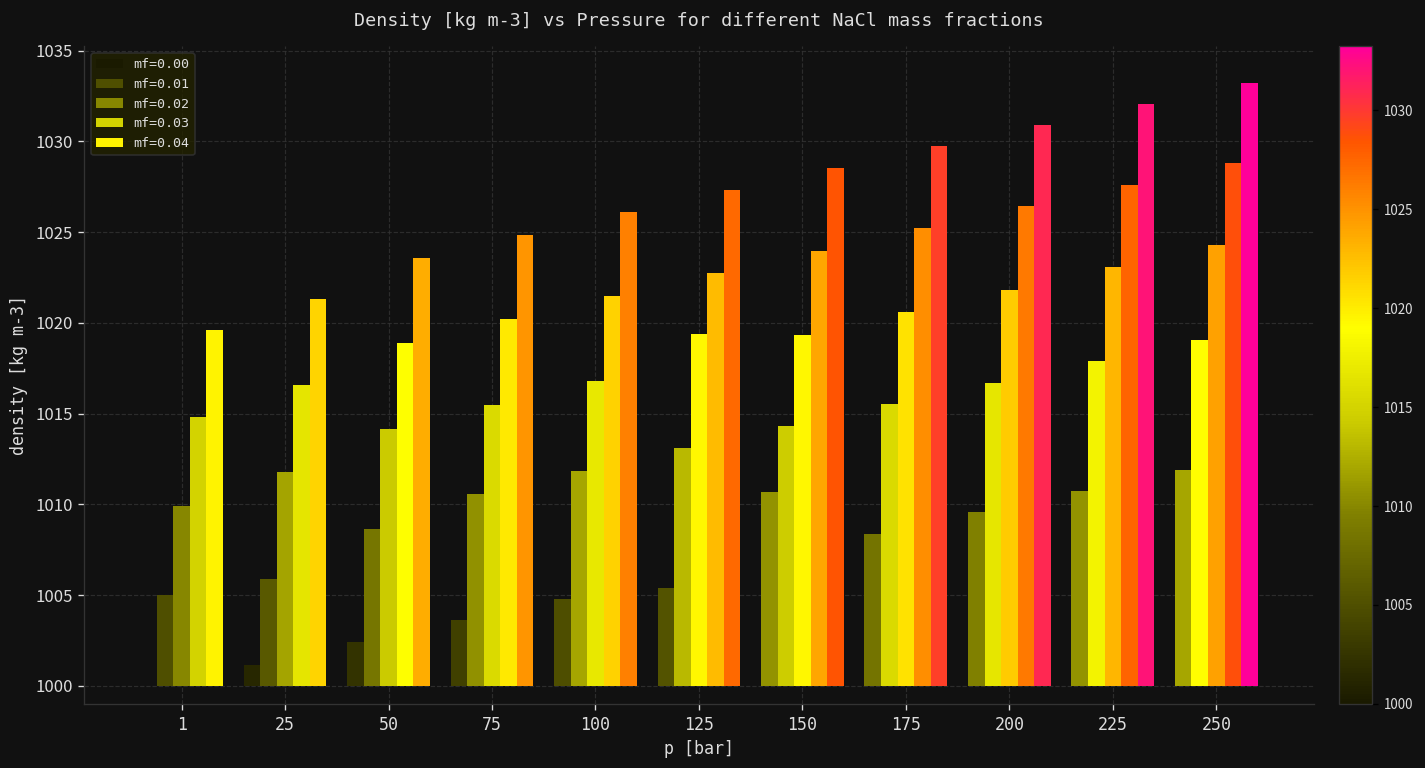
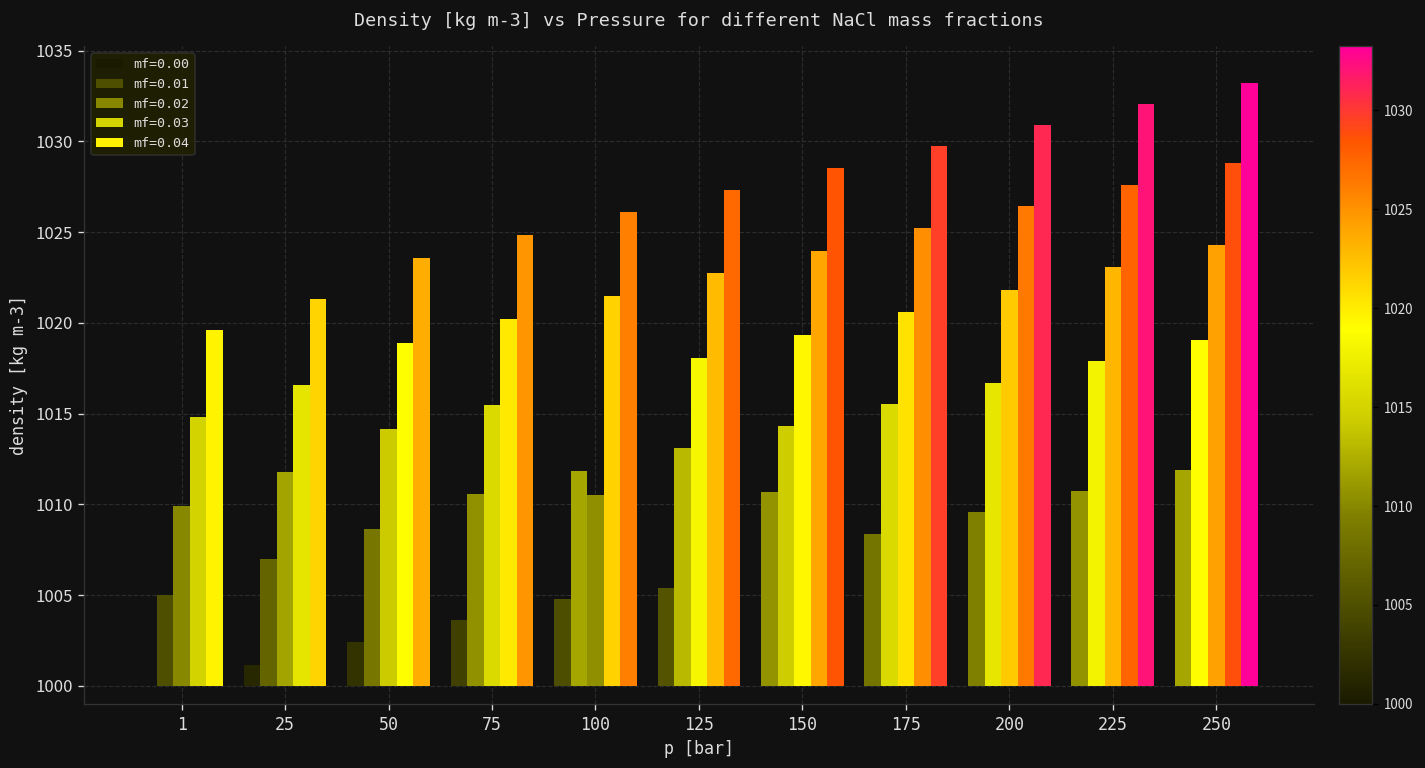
mf=0.01, 25: 1005.9 -> 1007.0
mf=0.02, 100: 1016.8 -> 1010.5
mf=0.02, 125: 1019.4 -> 1018.1
